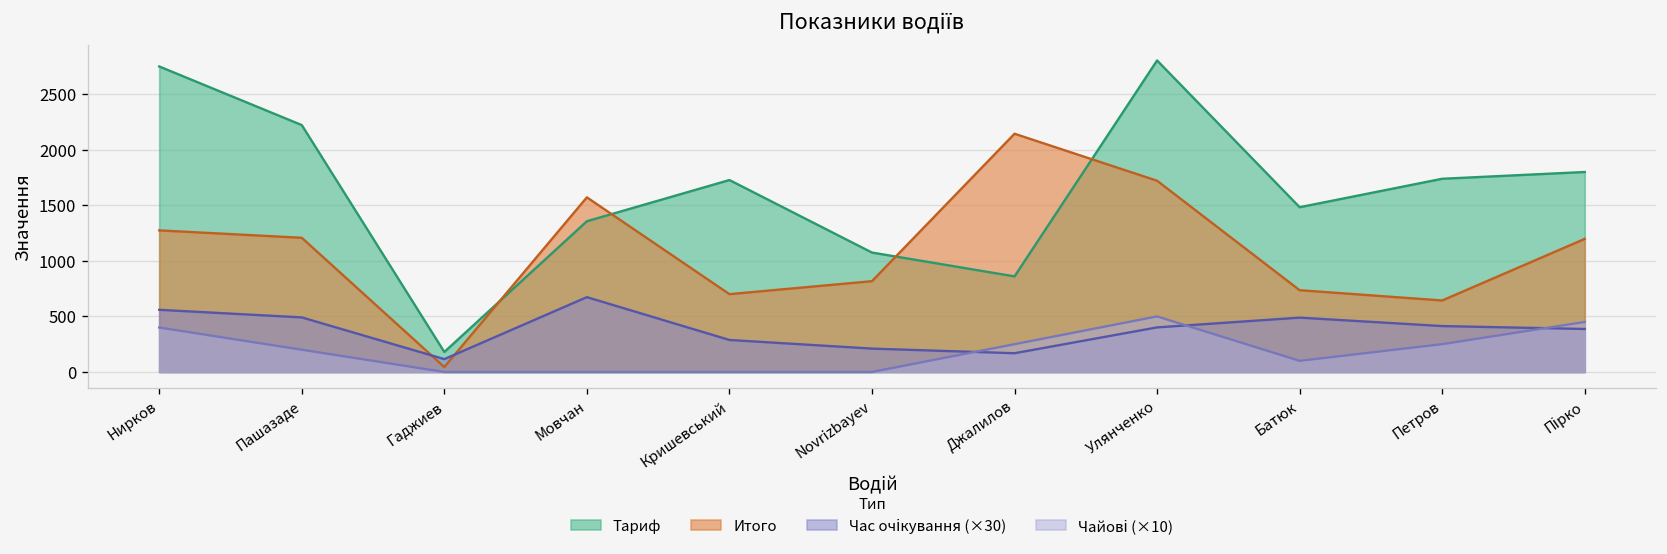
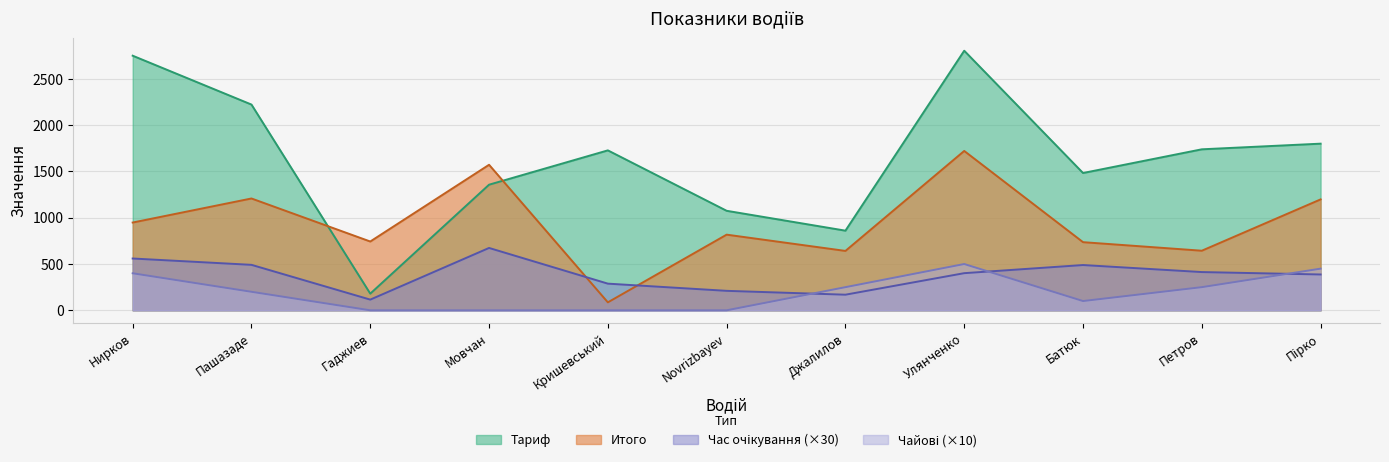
Итого, Нирков: 1300 -> 900
Итого, Гаджиев: 0 -> 700
Итого, Кришевський: 700 -> 100
Итого, Джалилов: 2100 -> 600
